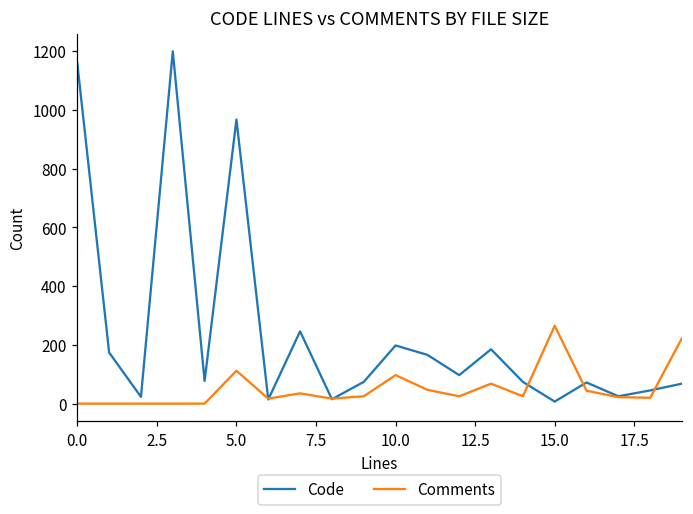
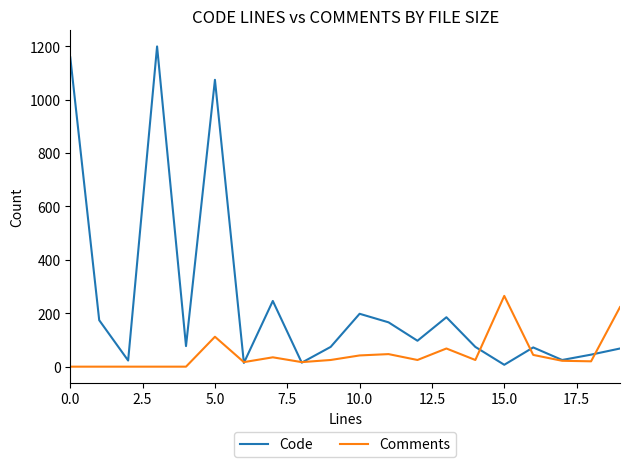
Code, 5.0: 970 -> 1070
Comments, 10.0: 100 -> 40
